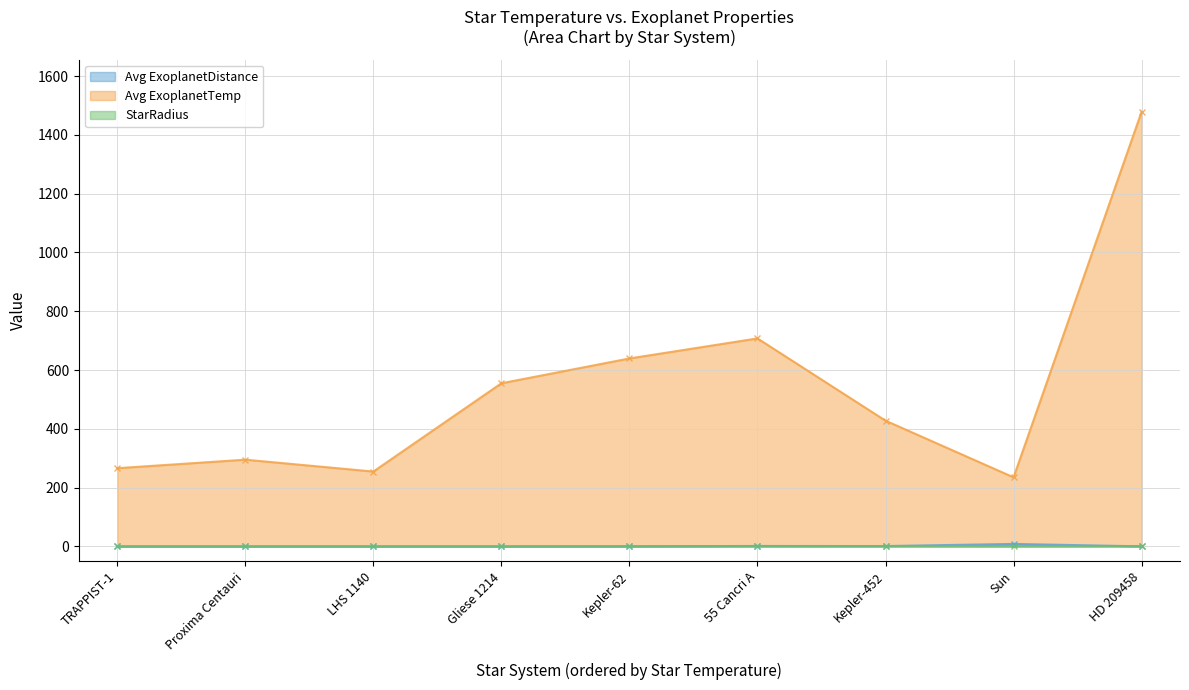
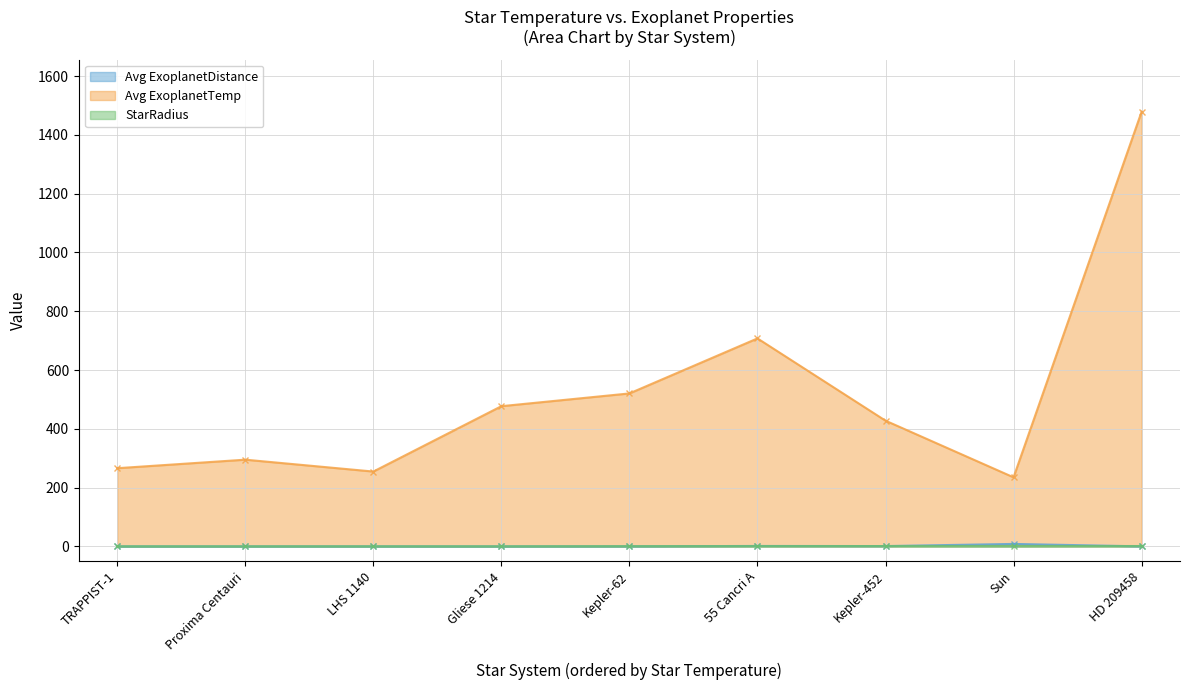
Avg ExoplanetTemp, Gliese 1214: 560 -> 480
Avg ExoplanetTemp, Kepler-62: 640 -> 520
